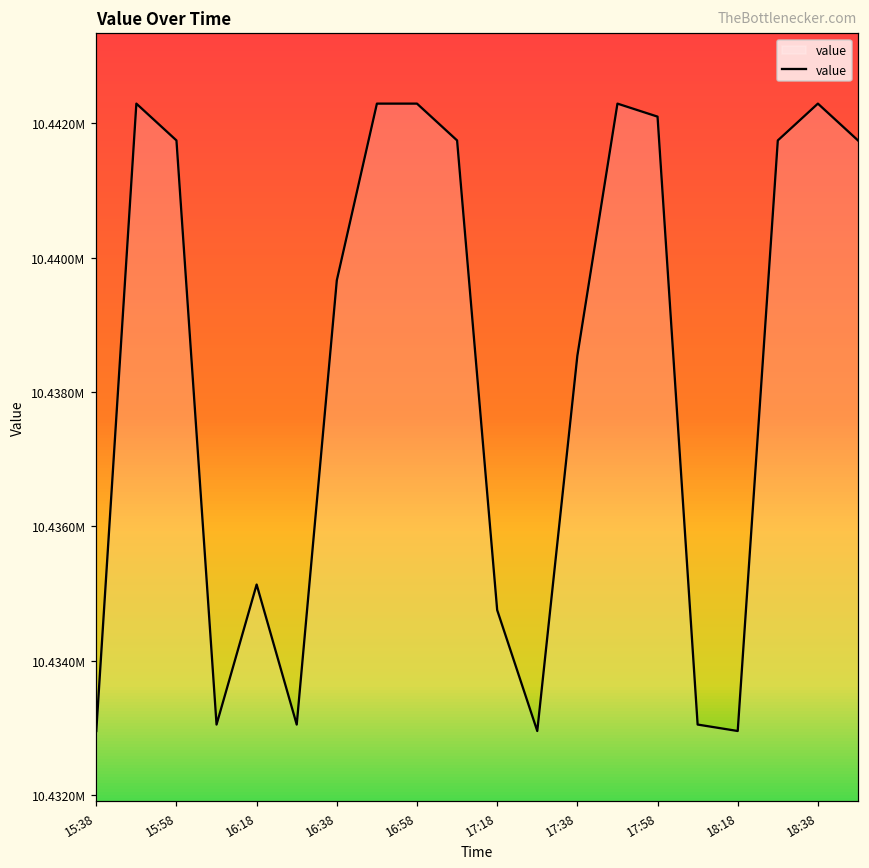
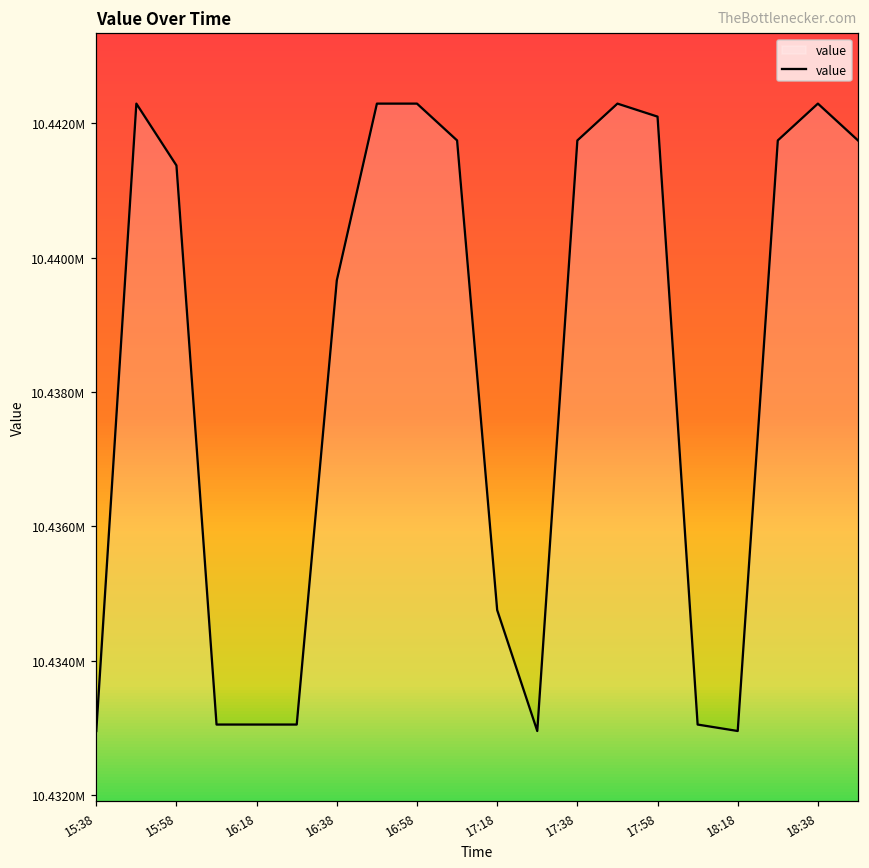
15:58: 10441700 -> 10441400
16:18: 10435100 -> 10433100
17:38: 10438500 -> 10441700
